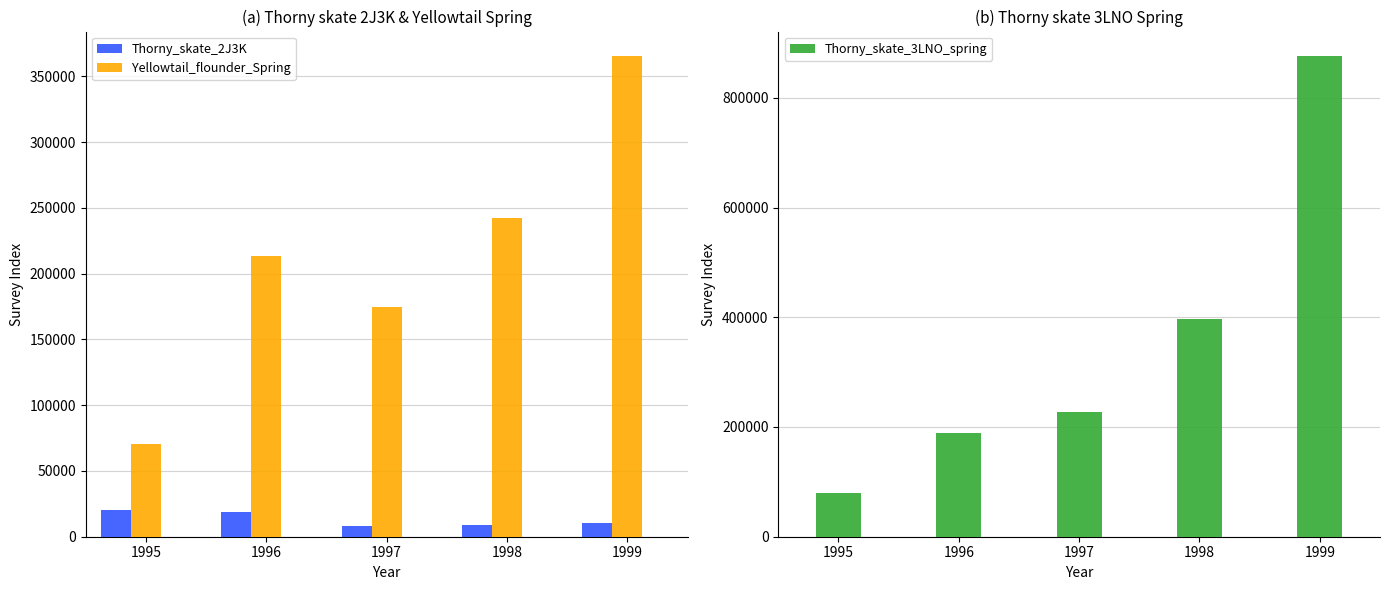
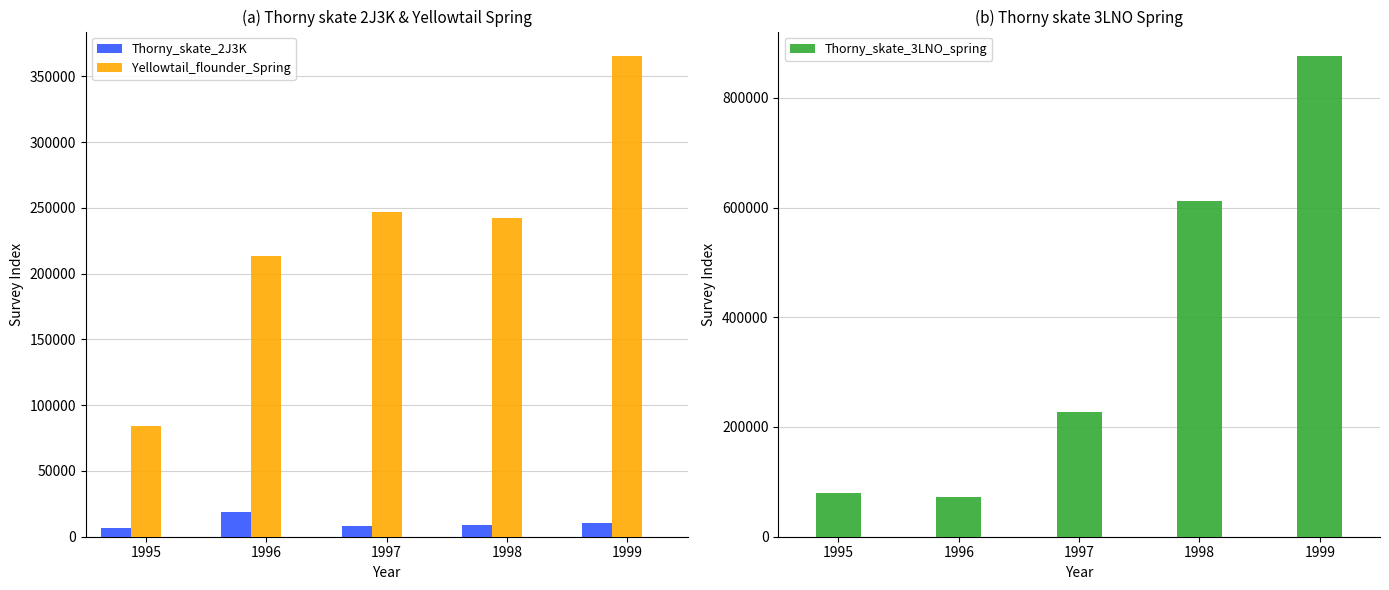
(a) Thorny skate 2J3K & Yellowtail Spring, Thorny_skate_2J3K, 1995: 20000 -> 7000
(a) Thorny skate 2J3K & Yellowtail Spring, Yellowtail_flounder_Spring, 1995: 71000 -> 84000
(a) Thorny skate 2J3K & Yellowtail Spring, Yellowtail_flounder_Spring, 1997: 175000 -> 247000
(b) Thorny skate 3LNO Spring, 1996: 190000 -> 70000
(b) Thorny skate 3LNO Spring, 1998: 400000 -> 610000
